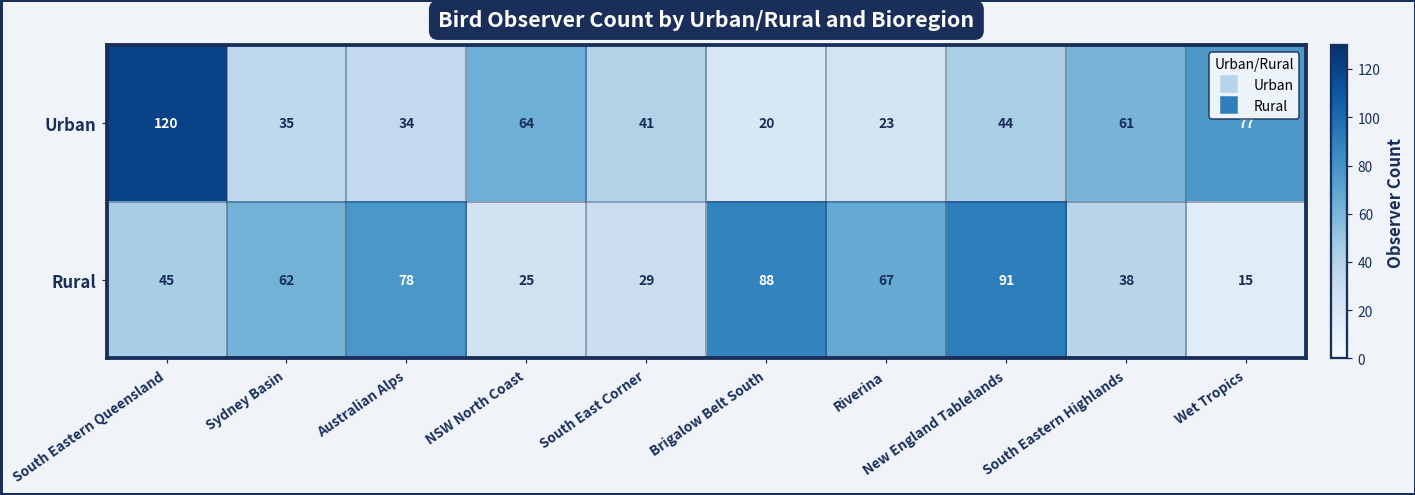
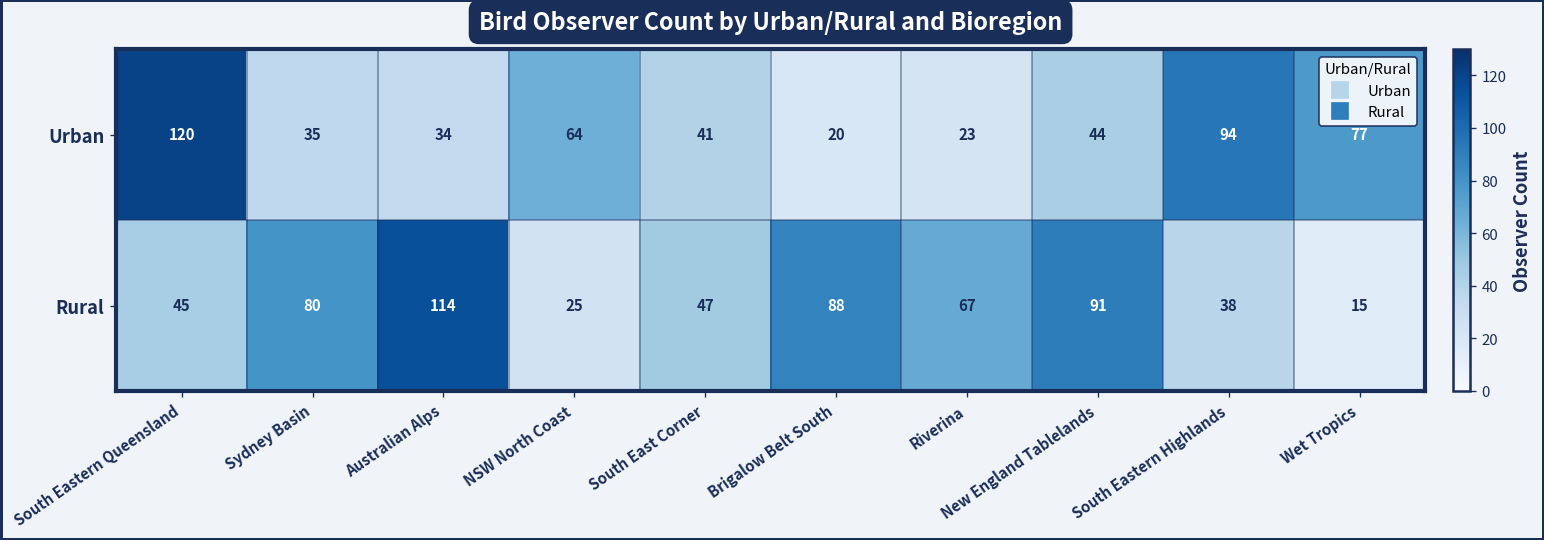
Urban, South Eastern Highlands: 61 -> 94
Rural, Sydney Basin: 62 -> 80
Rural, Australian Alps: 78 -> 114
Rural, South East Corner: 29 -> 47
